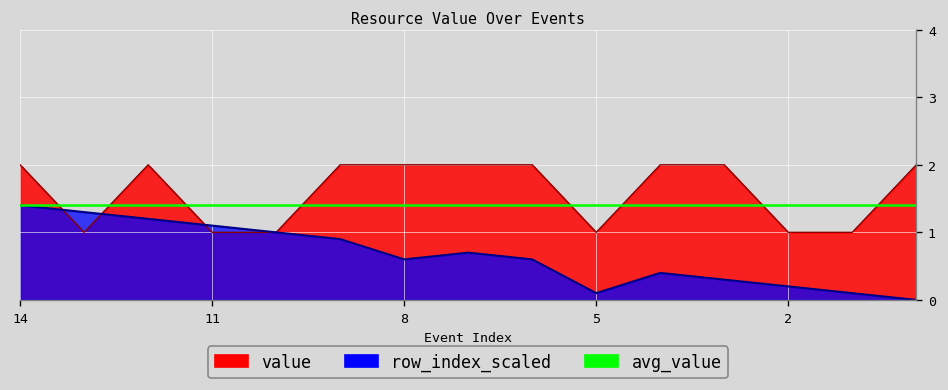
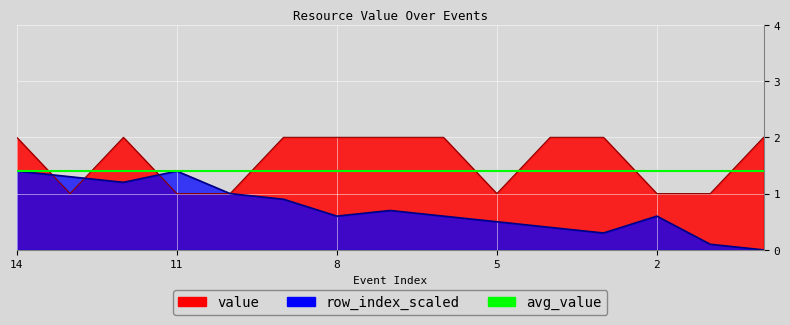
row_index_scaled, 11: 1.1 -> 1.4
row_index_scaled, 5: 0.1 -> 0.5
row_index_scaled, 2: 0.2 -> 0.6
